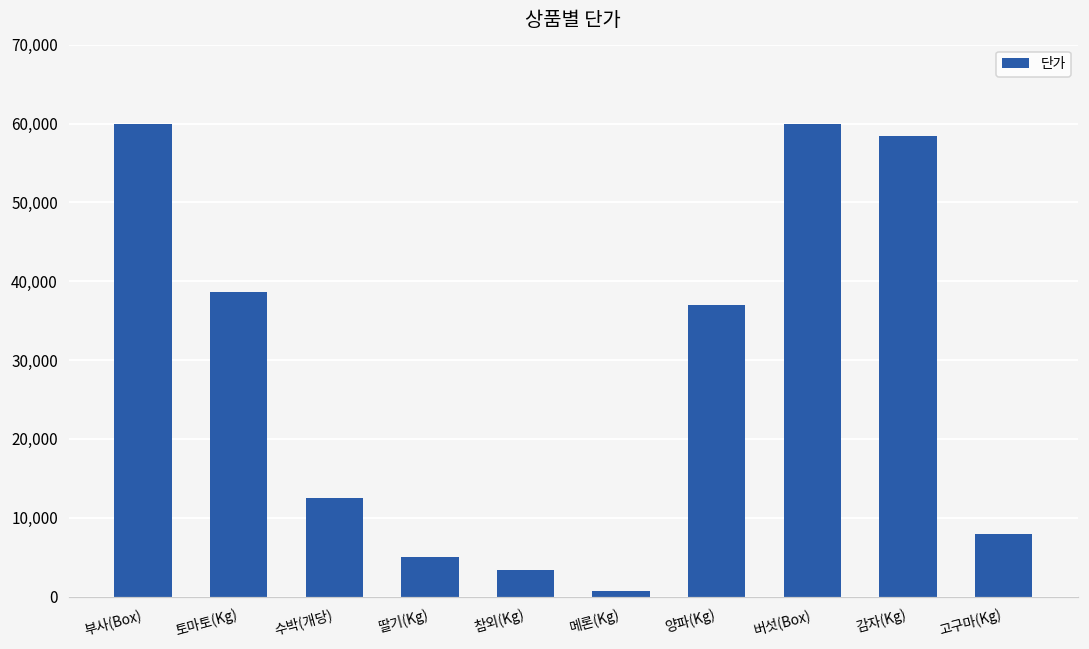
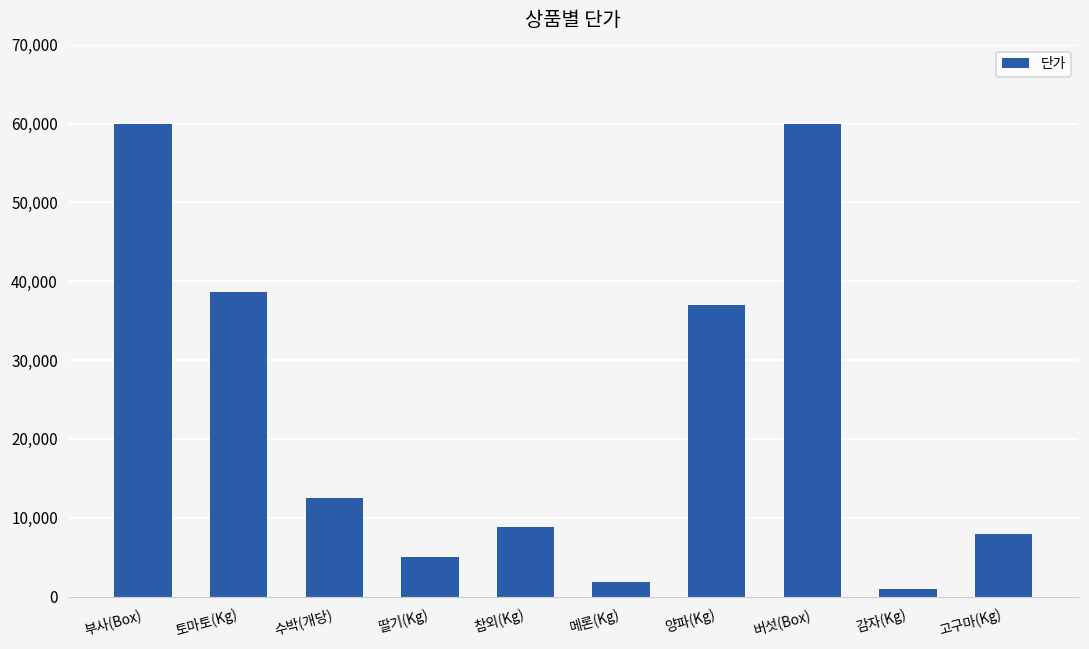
참외(Kg): 3,000 -> 9,000
메론(Kg): 1,000 -> 2,000
감자(Kg): 58,000 -> 1,000
